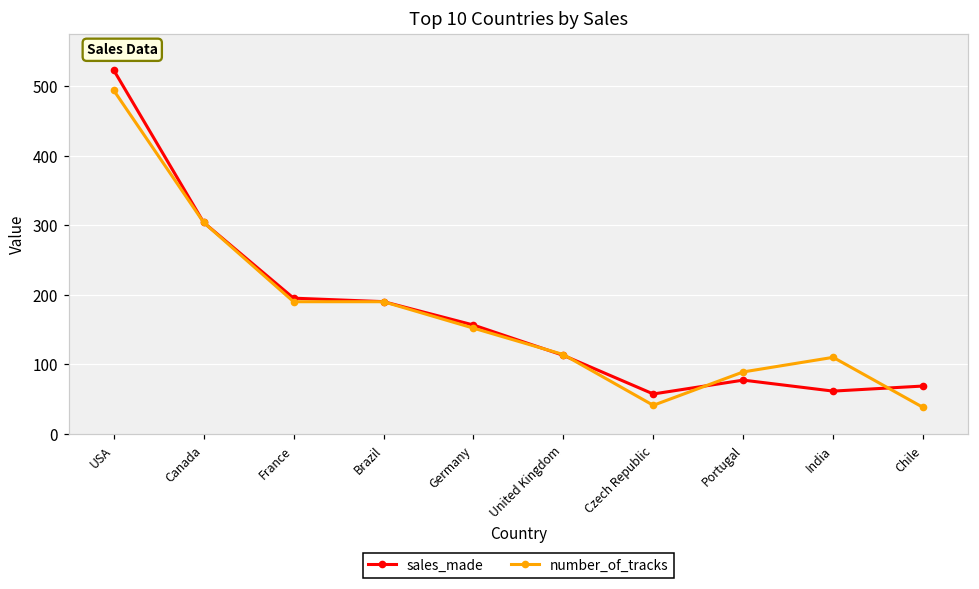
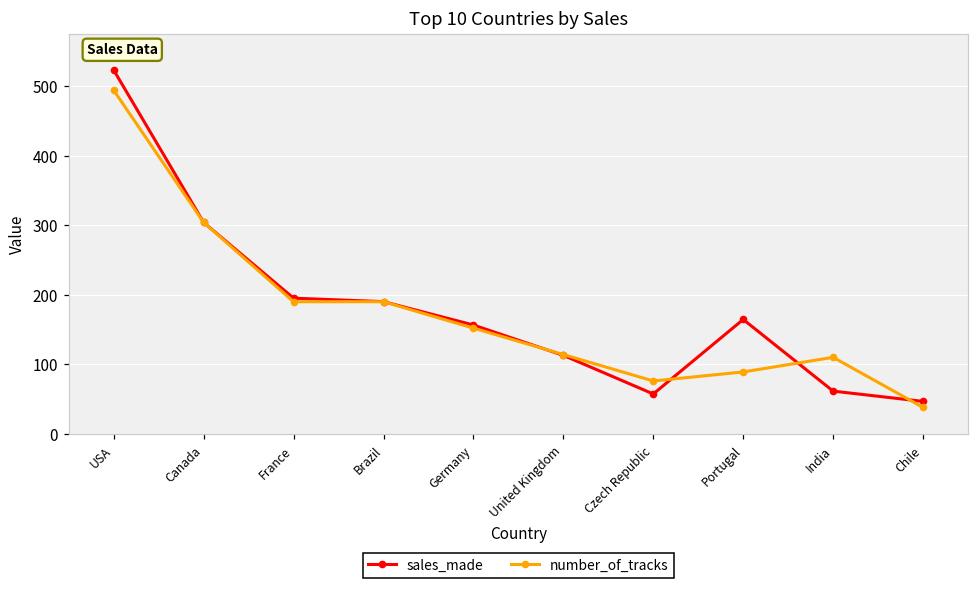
number_of_tracks, Czech Republic: 40 -> 80
sales_made, Portugal: 80 -> 160
sales_made, Chile: 70 -> 50
